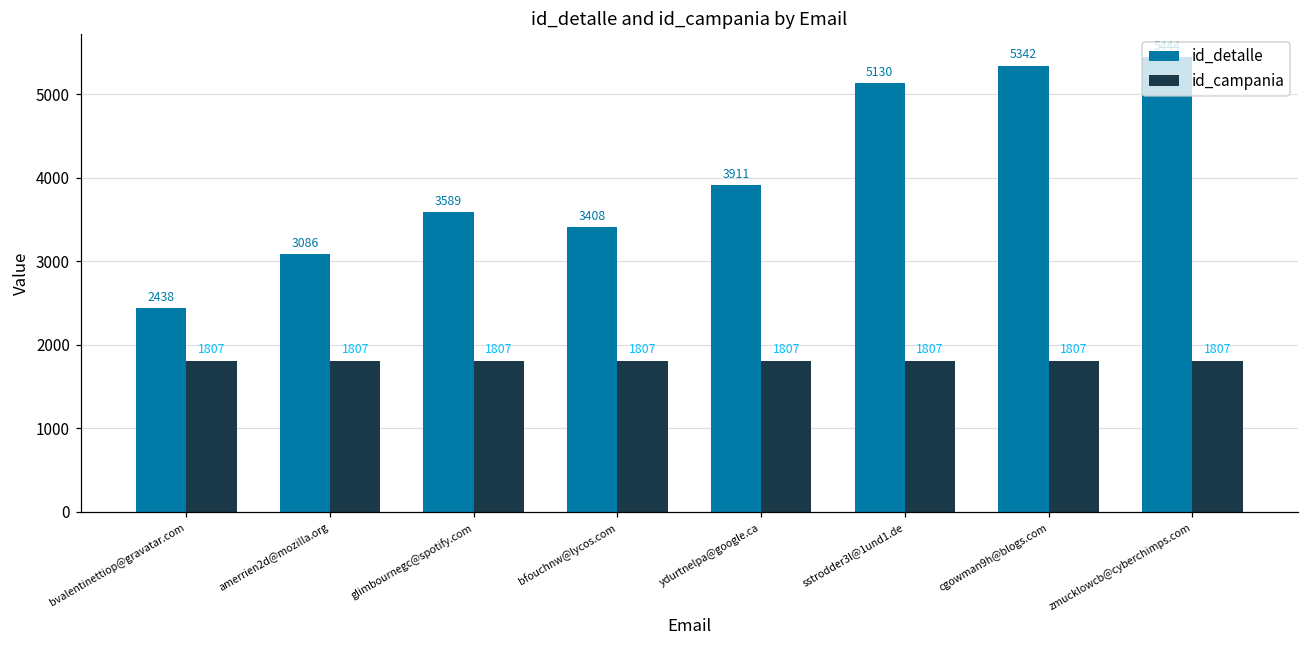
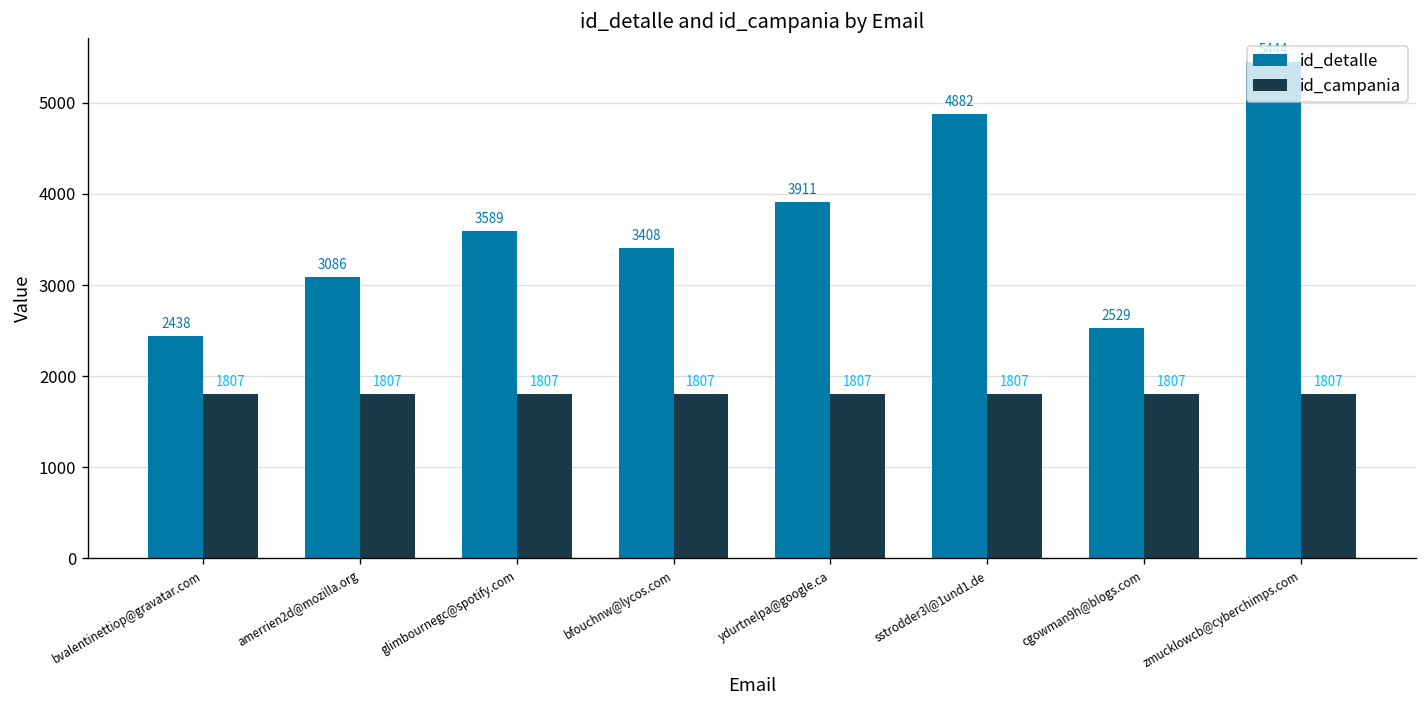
id_detalle, sstrodder3l@1und1.de: 5130 -> 4882
id_detalle, cgowman9h@blogs.com: 5342 -> 2529
